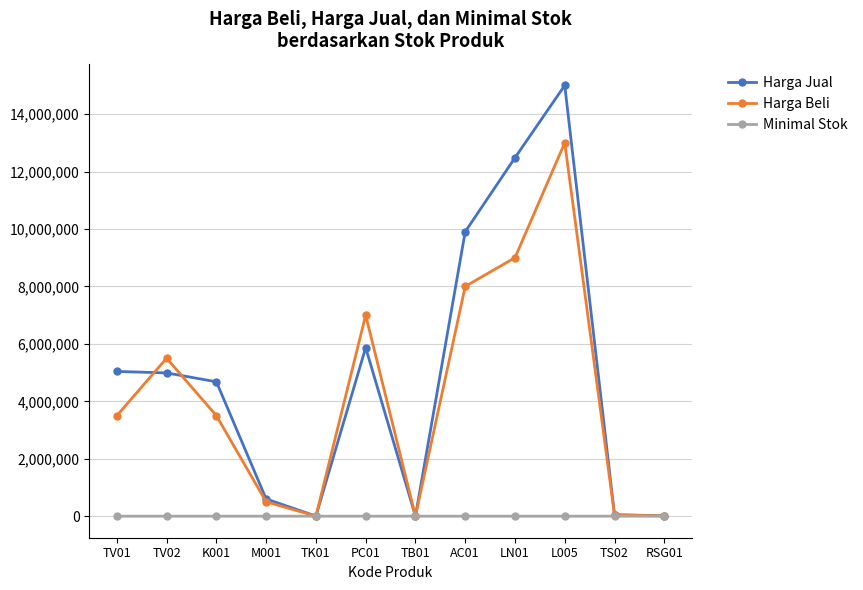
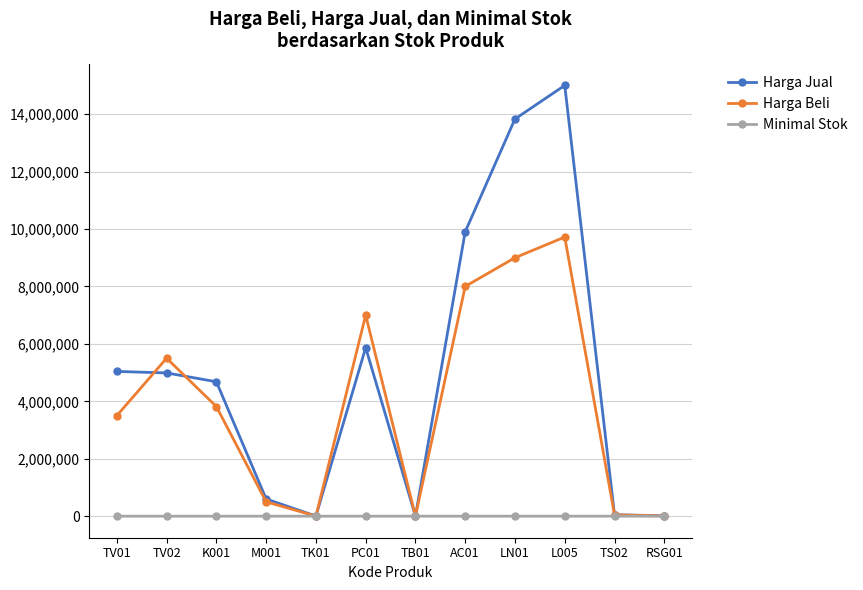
Harga Beli, K001: 3,500,000 -> 3,800,000
Harga Jual, LN01: 12,500,000 -> 13,800,000
Harga Beli, L005: 13,000,000 -> 9,700,000
